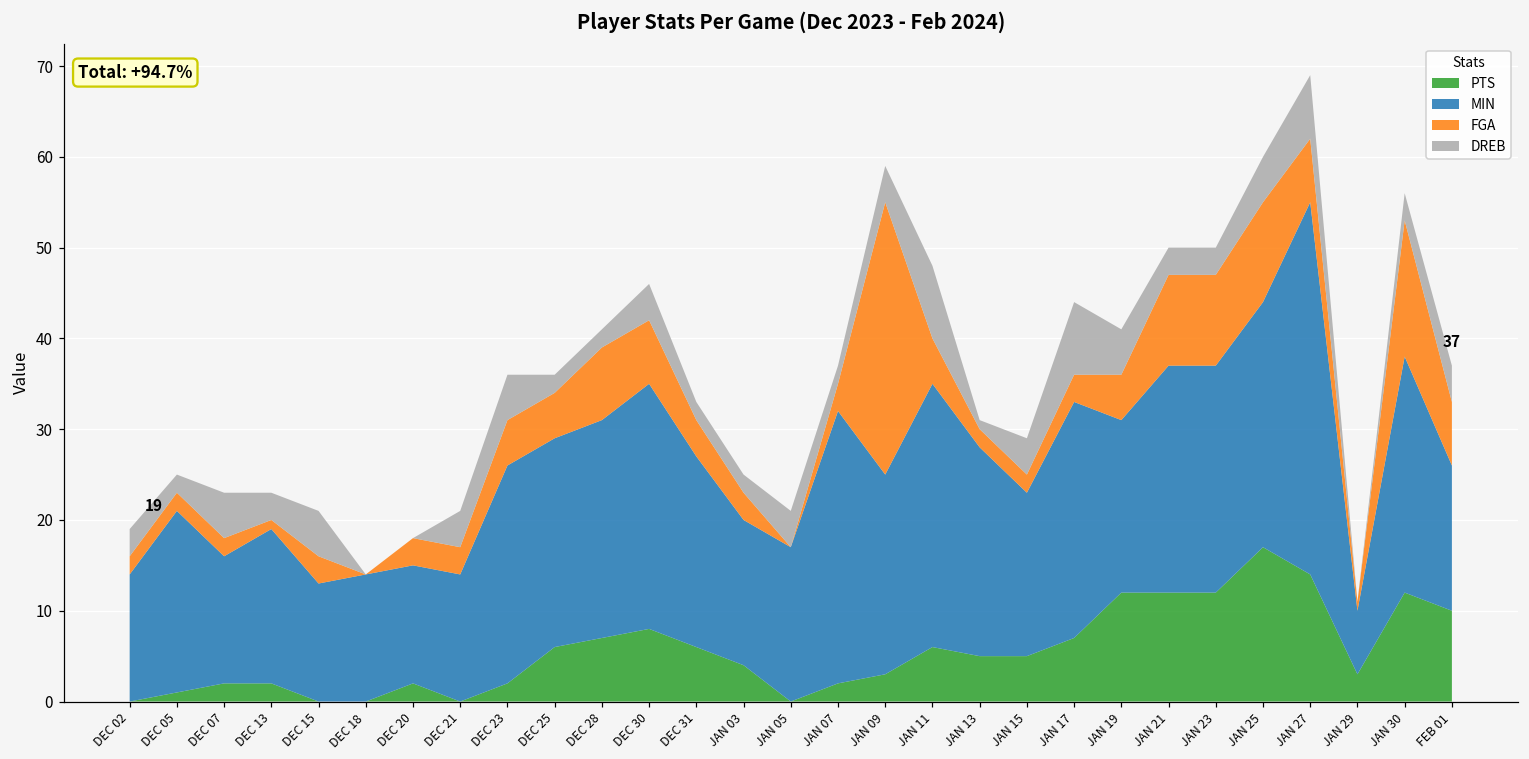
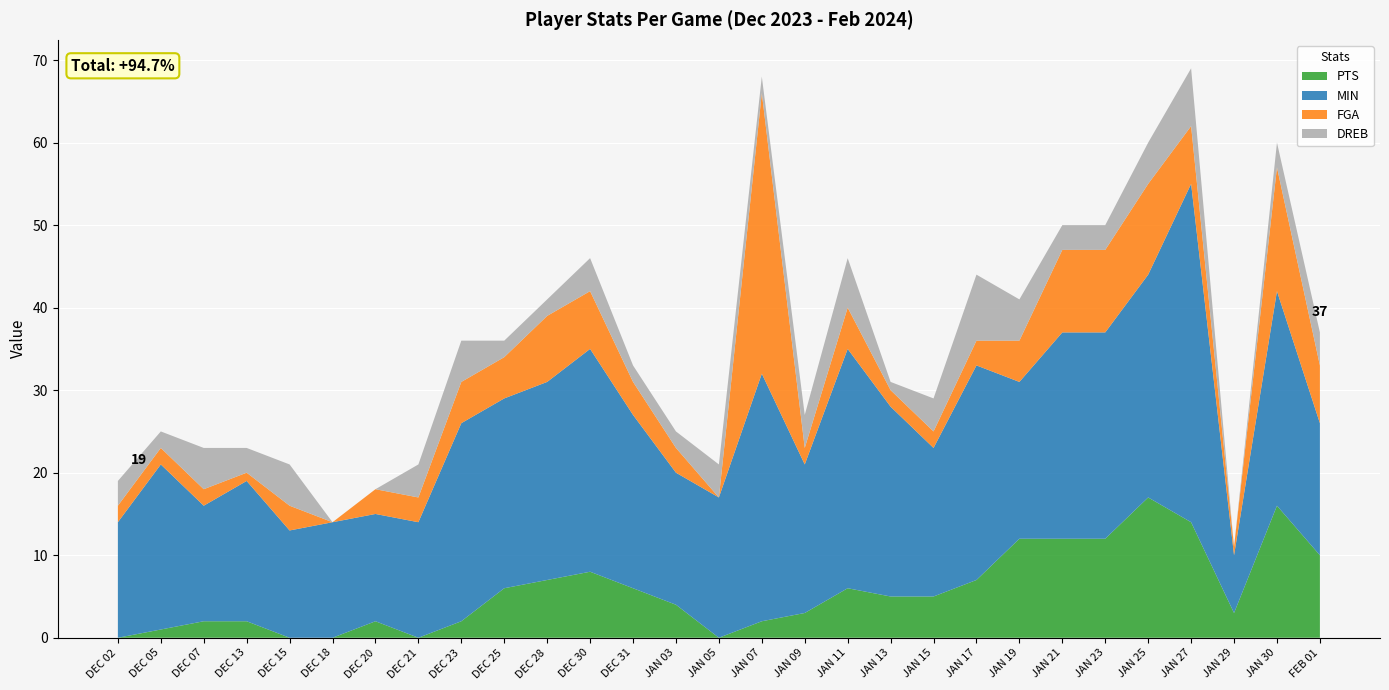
FGA, JAN 07: 3 -> 34
MIN, JAN 09: 22 -> 18
FGA, JAN 09: 30 -> 2
DREB, JAN 11: 8 -> 6
PTS, JAN 30: 12 -> 16
